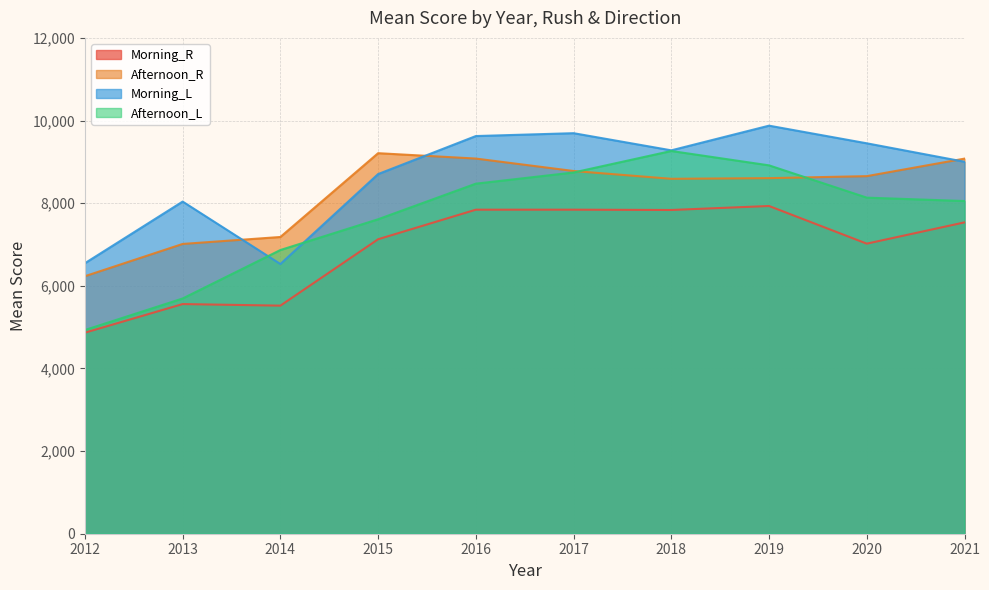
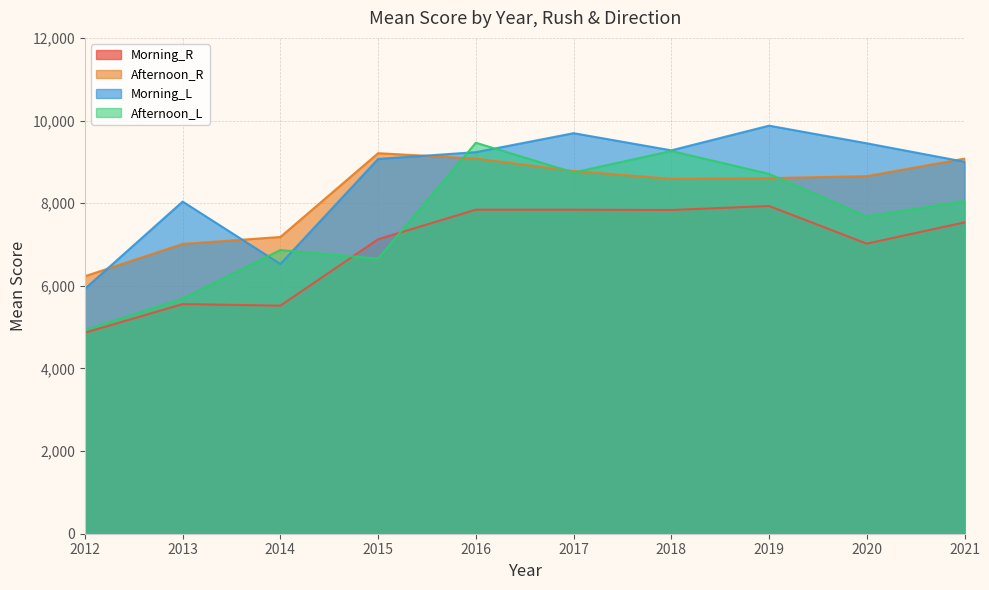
Morning_L, 2012: 6,500 -> 5,900
Morning_L, 2015: 8,700 -> 9,100
Afternoon_L, 2015: 7,600 -> 6,700
Morning_L, 2016: 9,600 -> 9,200
Afternoon_L, 2016: 8,500 -> 9,500
Afternoon_L, 2019: 8,900 -> 8,700
Afternoon_L, 2020: 8,100 -> 7,700
